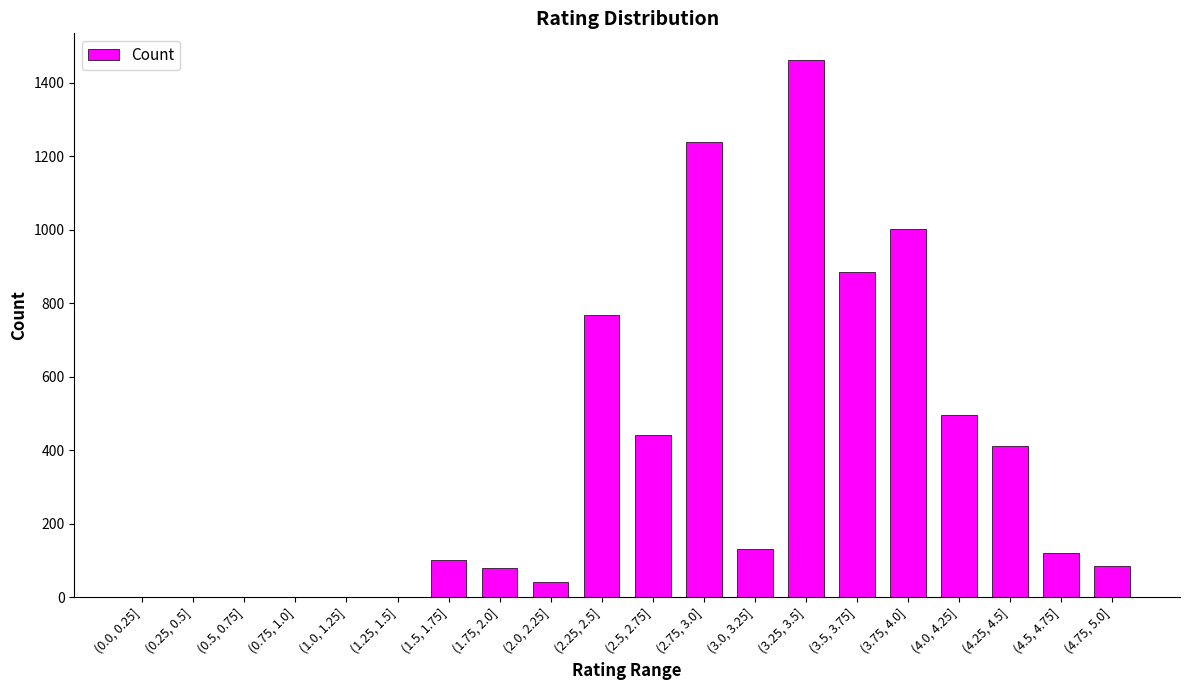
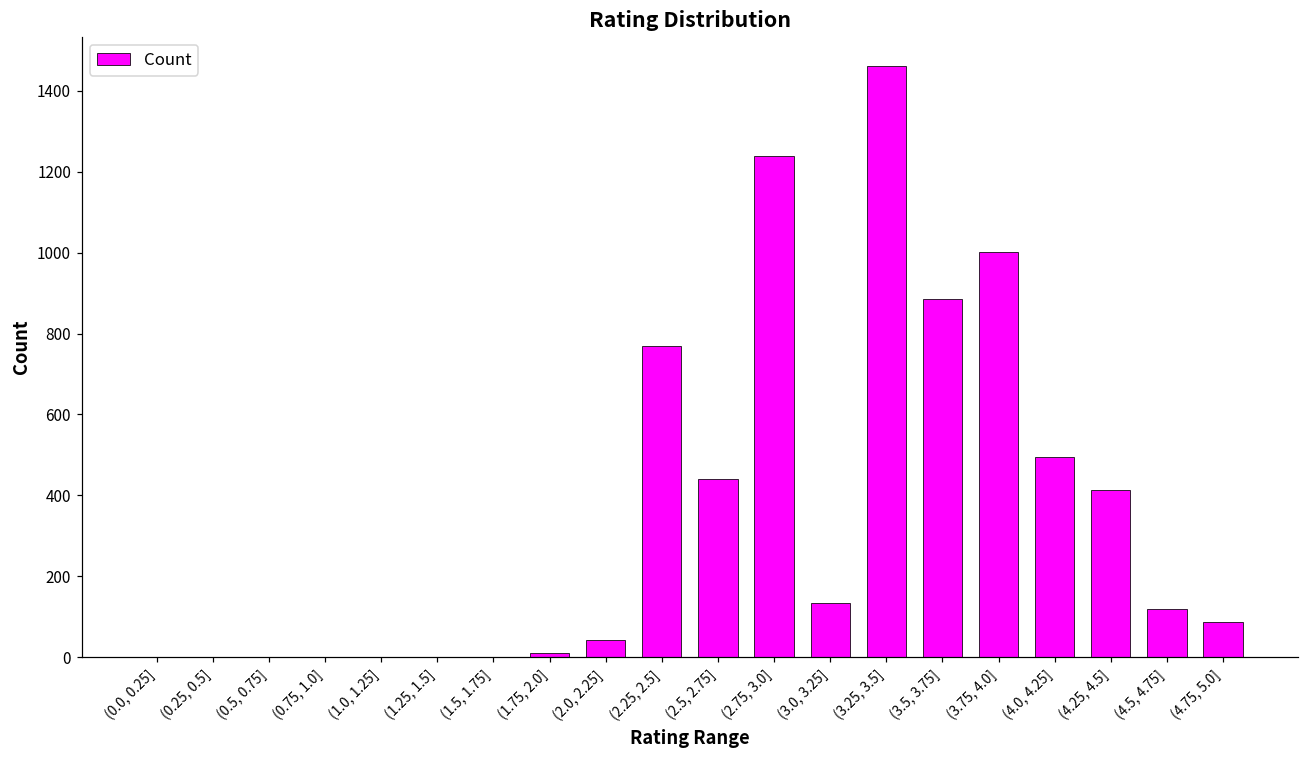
(1.5, 1.75]: 100 -> 0
(1.75, 2.0]: 80 -> 10
